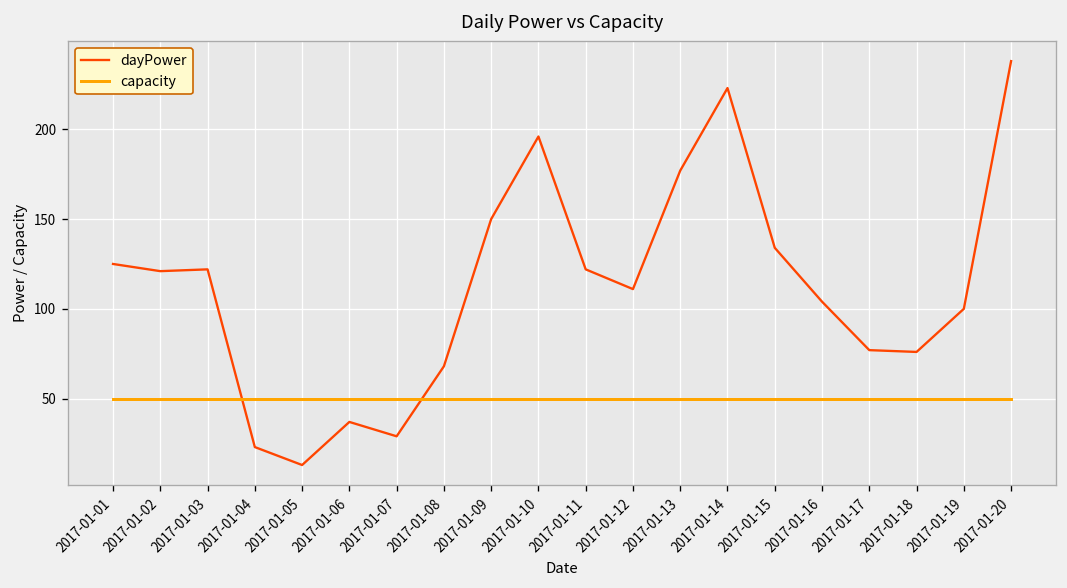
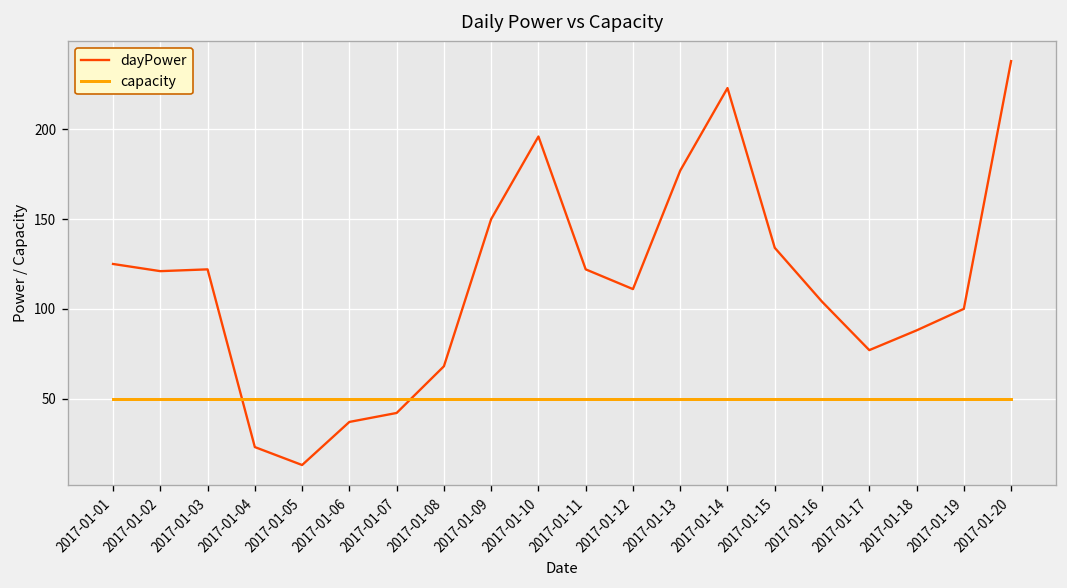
dayPower, 2017-01-07: 29 -> 42
dayPower, 2017-01-18: 76 -> 88
